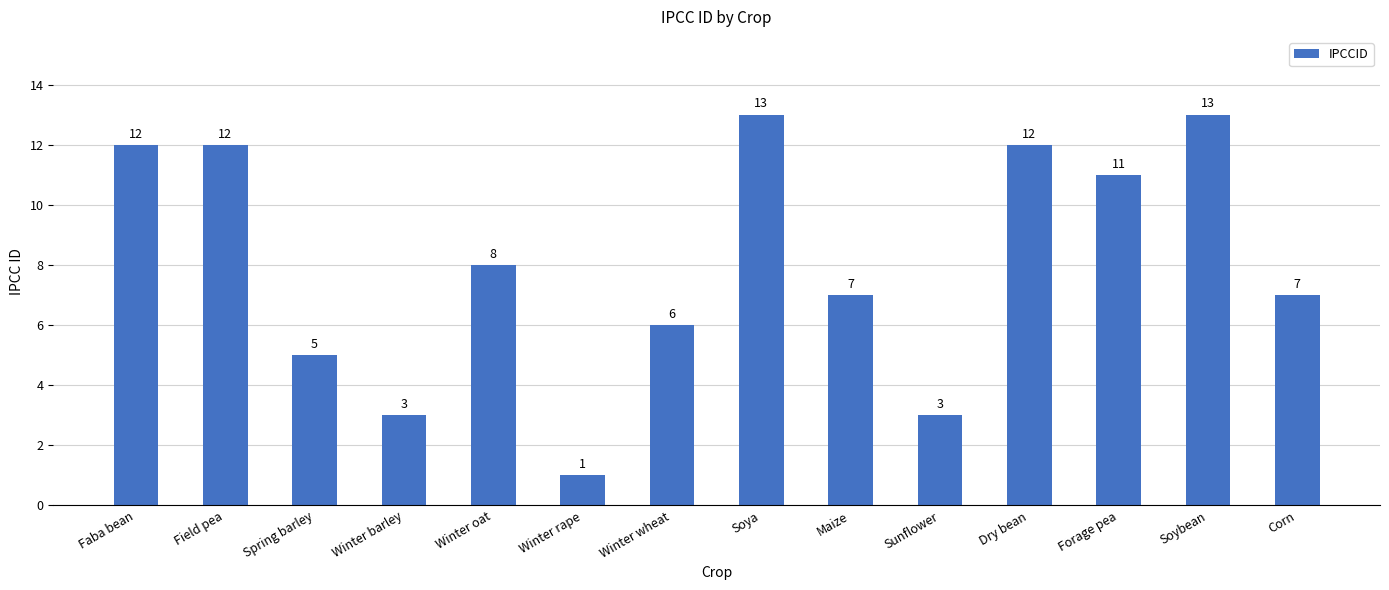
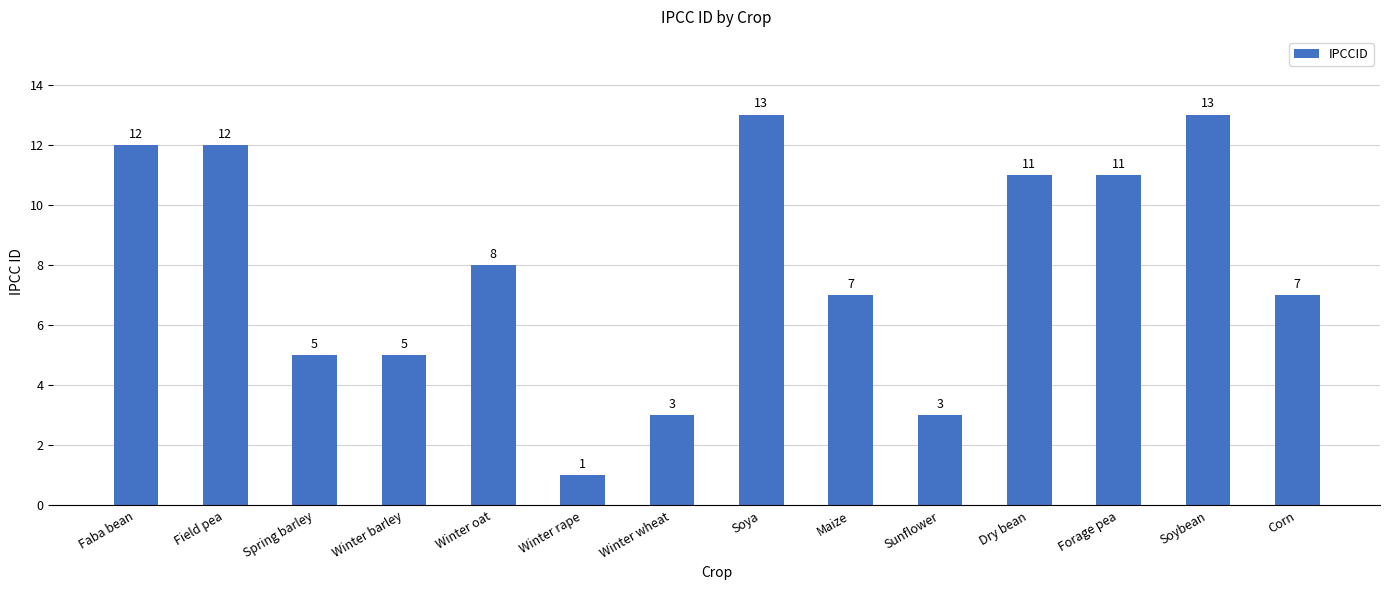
Winter barley: 3 -> 5
Winter wheat: 6 -> 3
Dry bean: 12 -> 11
